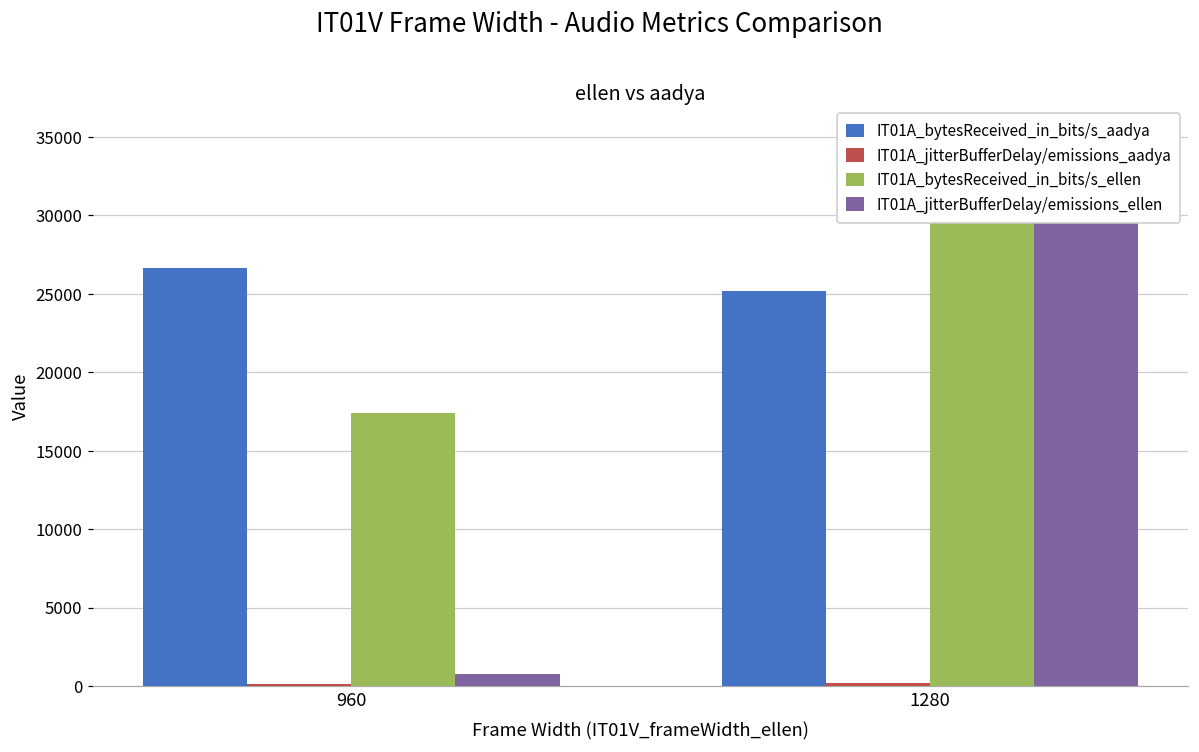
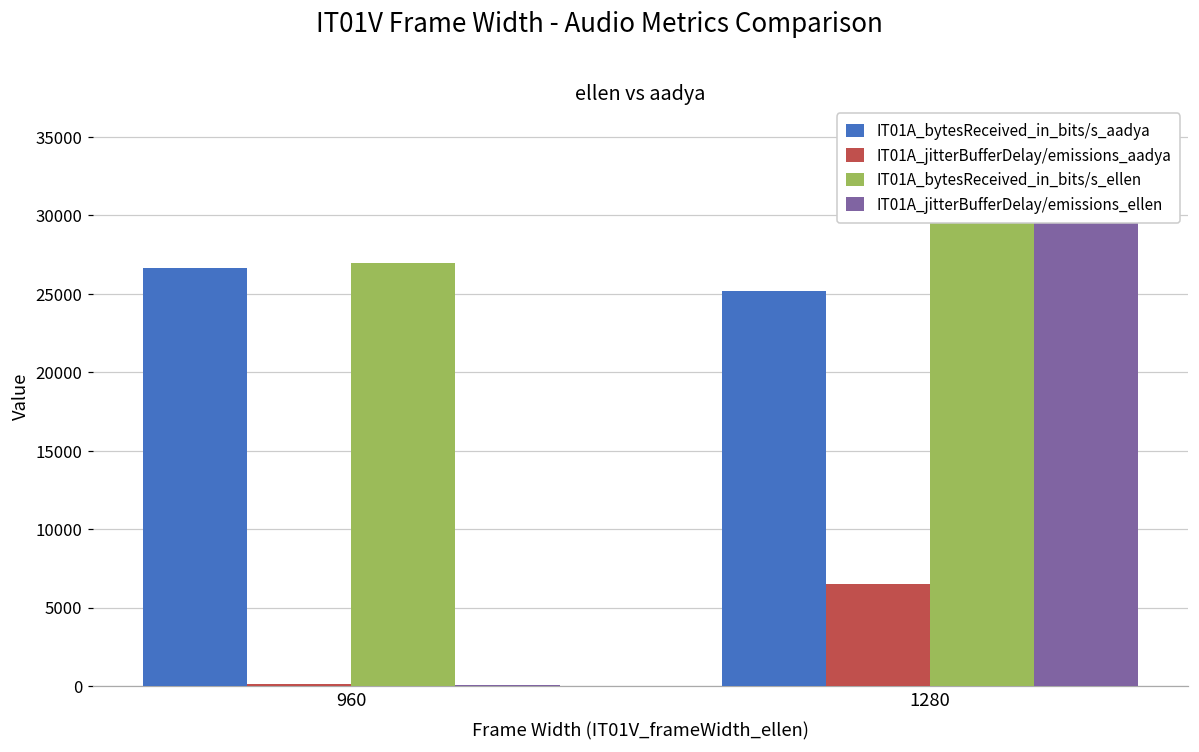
IT01A_bytesReceived_in_bits/s_ellen, 960: 17400 -> 26900
IT01A_jitterBufferDelay/emissions_ellen, 960: 700 -> 100
IT01A_jitterBufferDelay/emissions_aadya, 1280: 200 -> 6500
